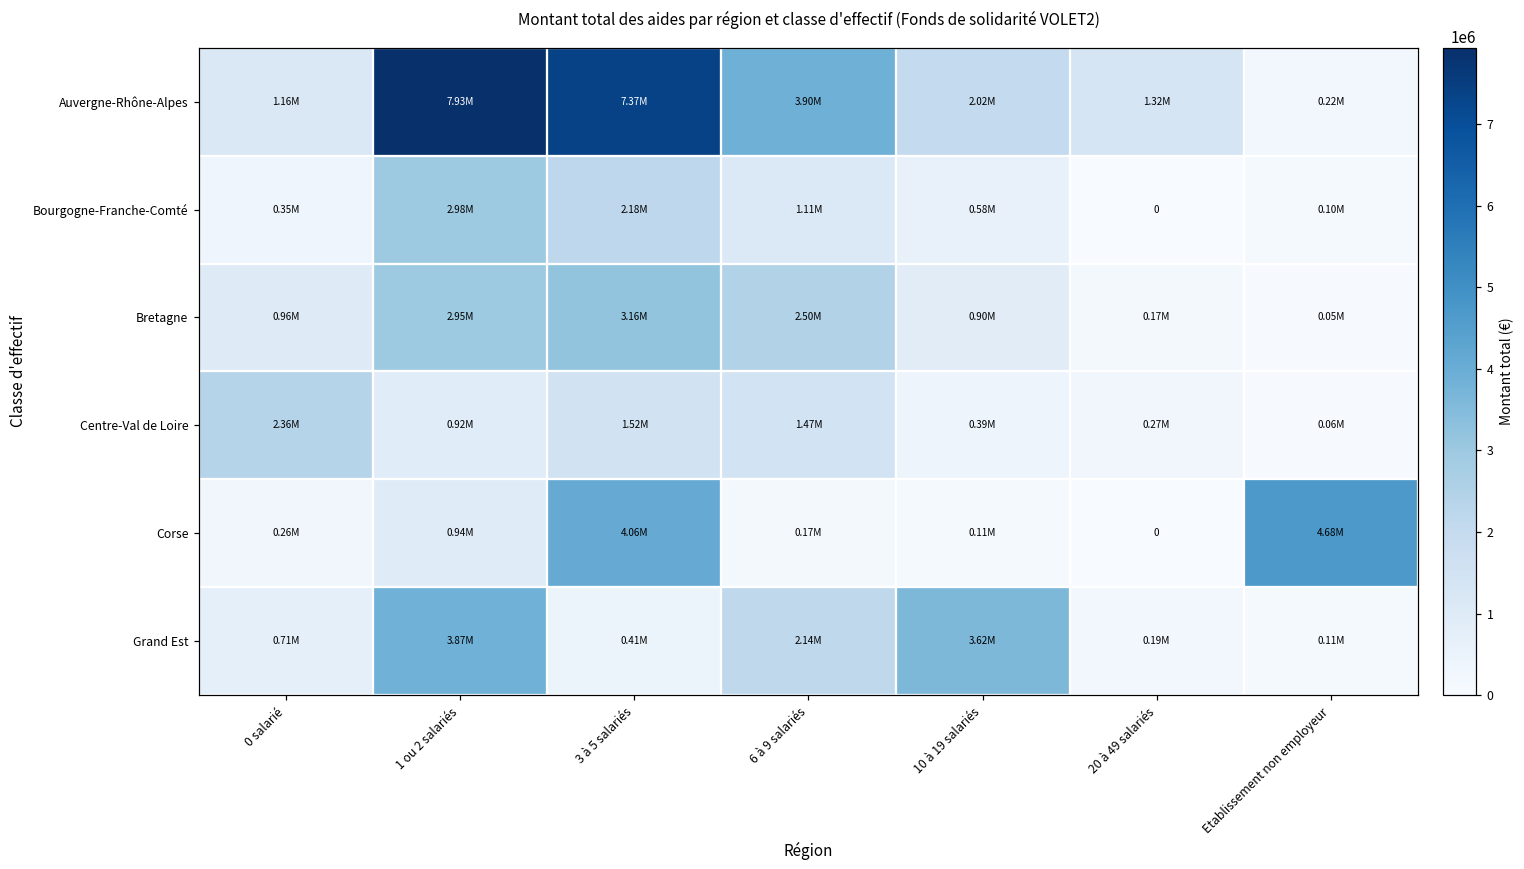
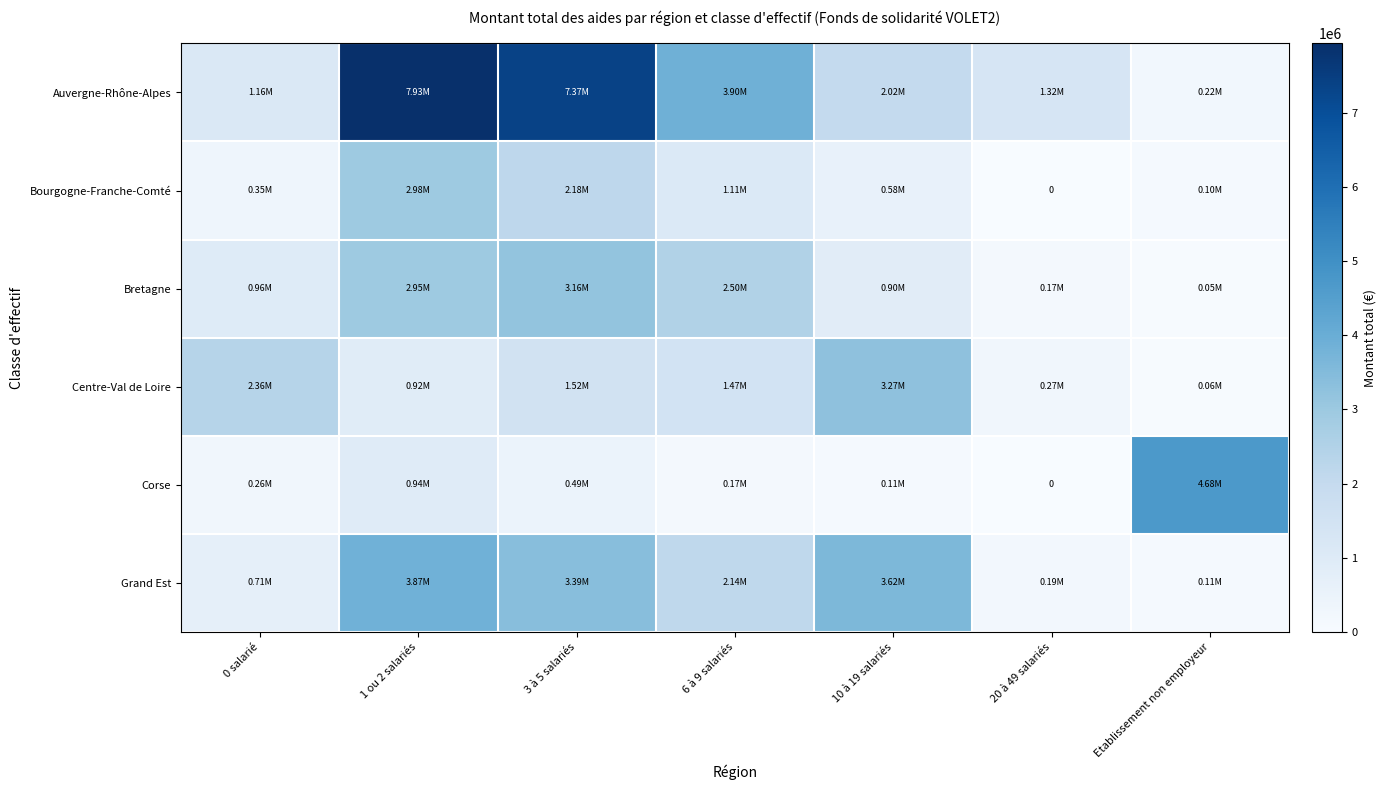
Centre-Val de Loire, 10 à 19 salariés: 0.39M -> 3.27M
Corse, 3 à 5 salariés: 4.06M -> 0.49M
Grand Est, 3 à 5 salariés: 0.41M -> 3.39M
